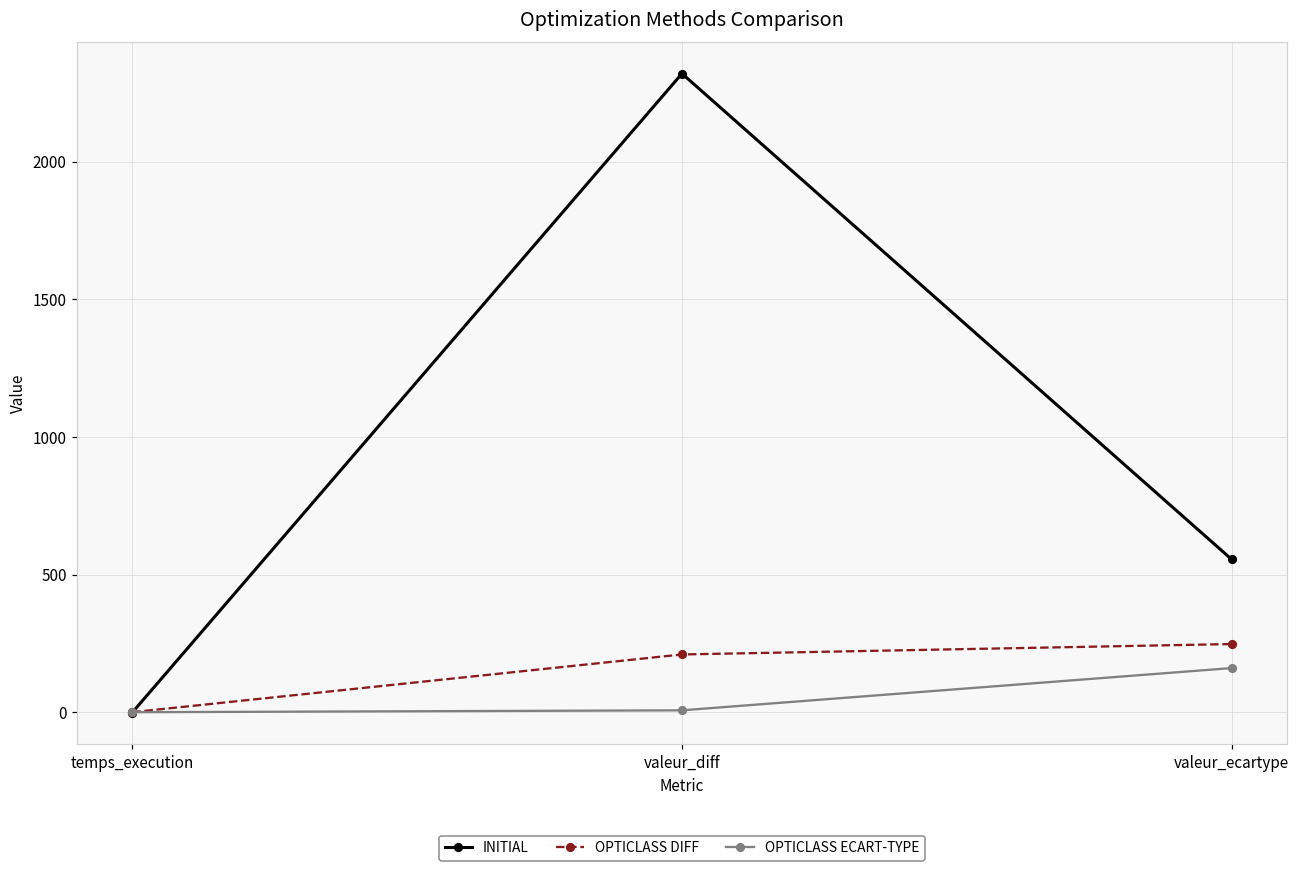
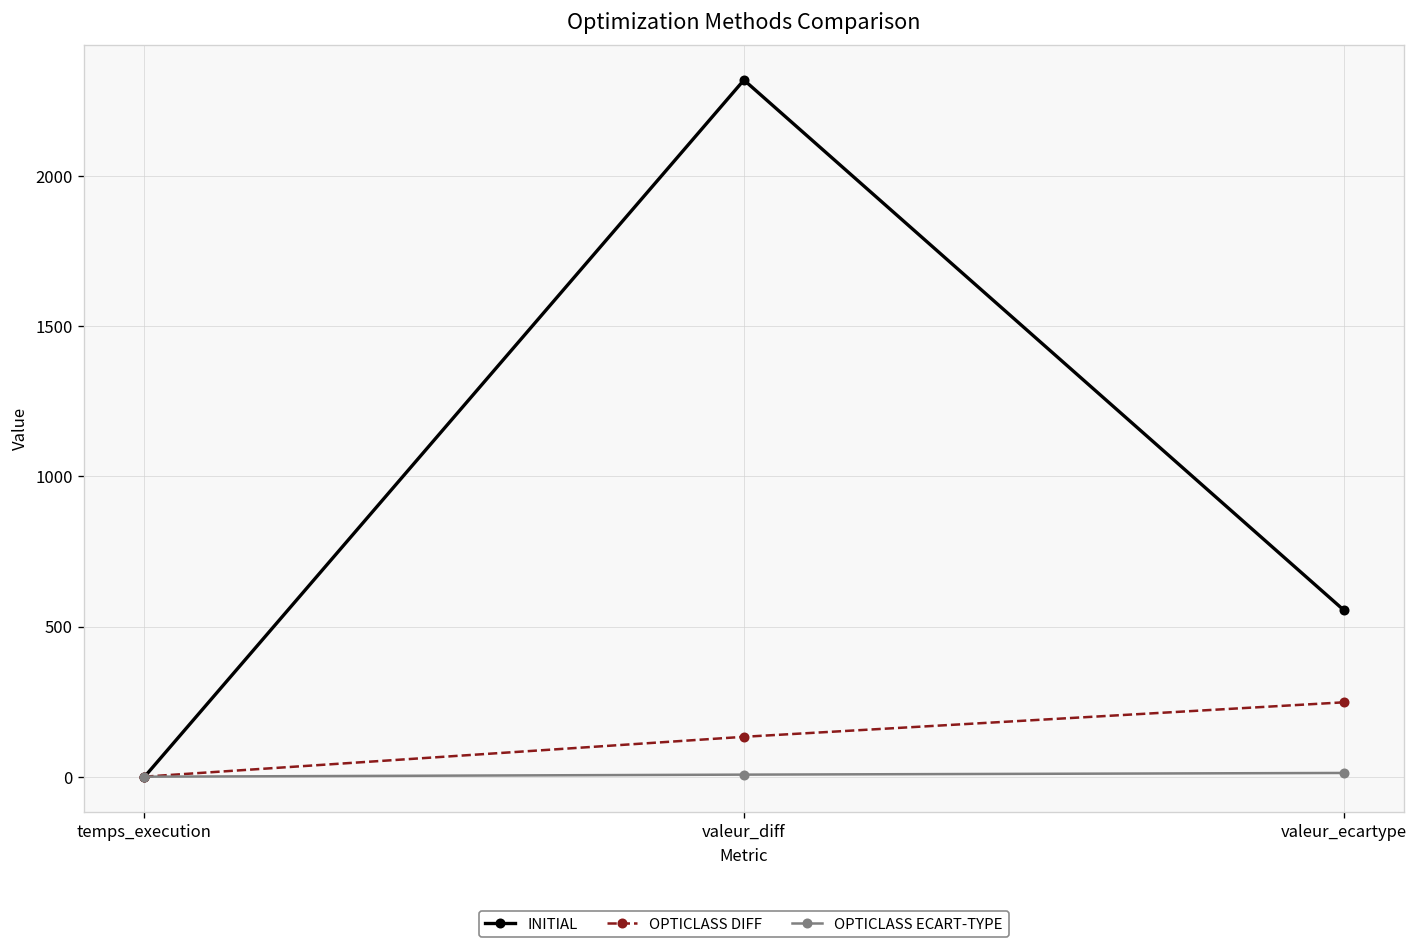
OPTICLASS DIFF, valeur_diff: 210 -> 130
OPTICLASS ECART-TYPE, valeur_ecartype: 160 -> 10
